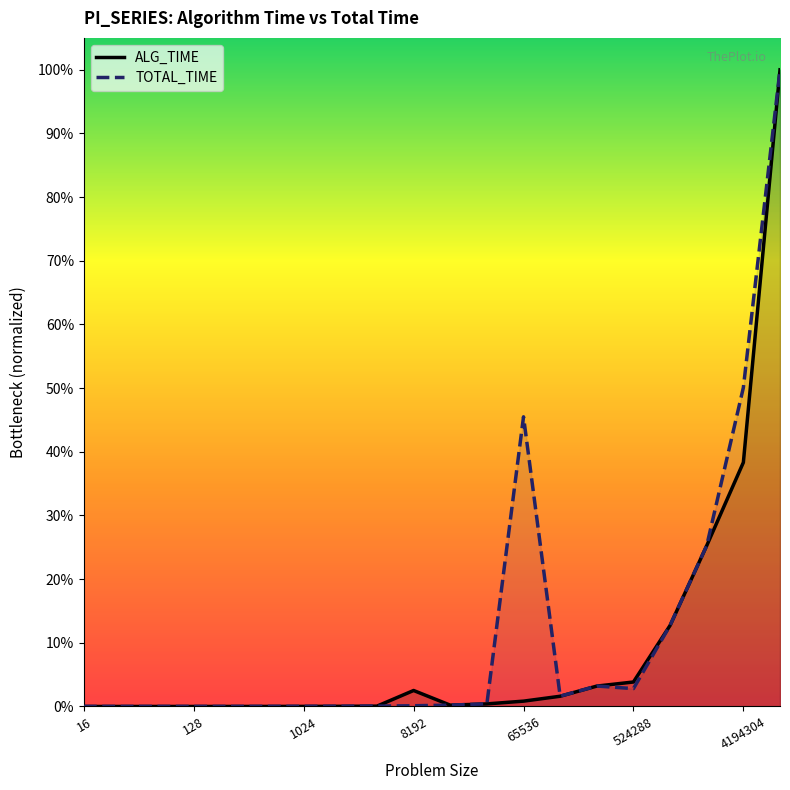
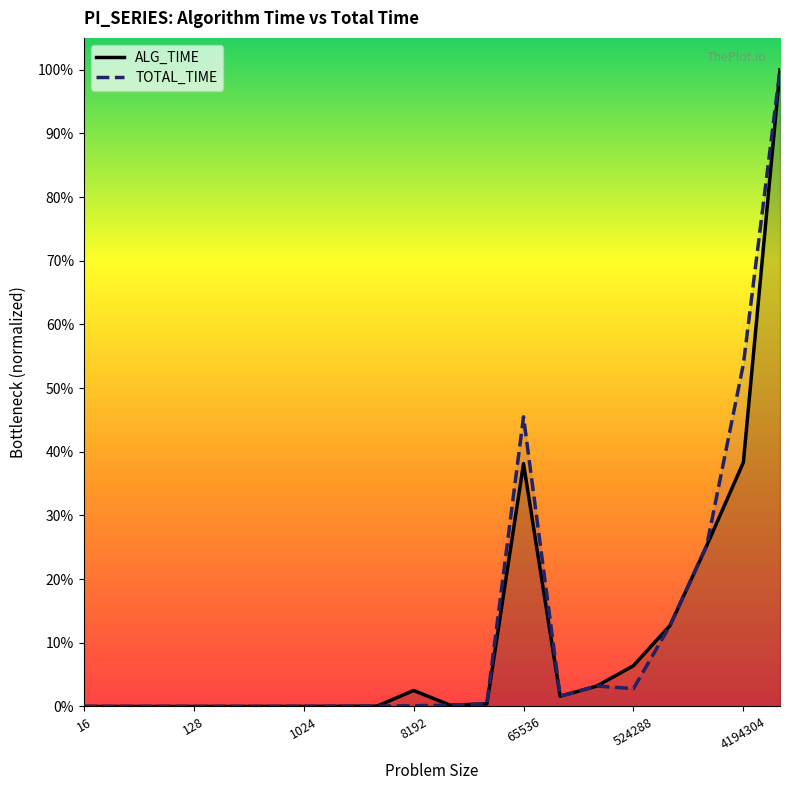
ALG_TIME, 65536: 1% -> 38%
ALG_TIME, 524288: 4% -> 6%
TOTAL_TIME, 4194304: 50% -> 54%
